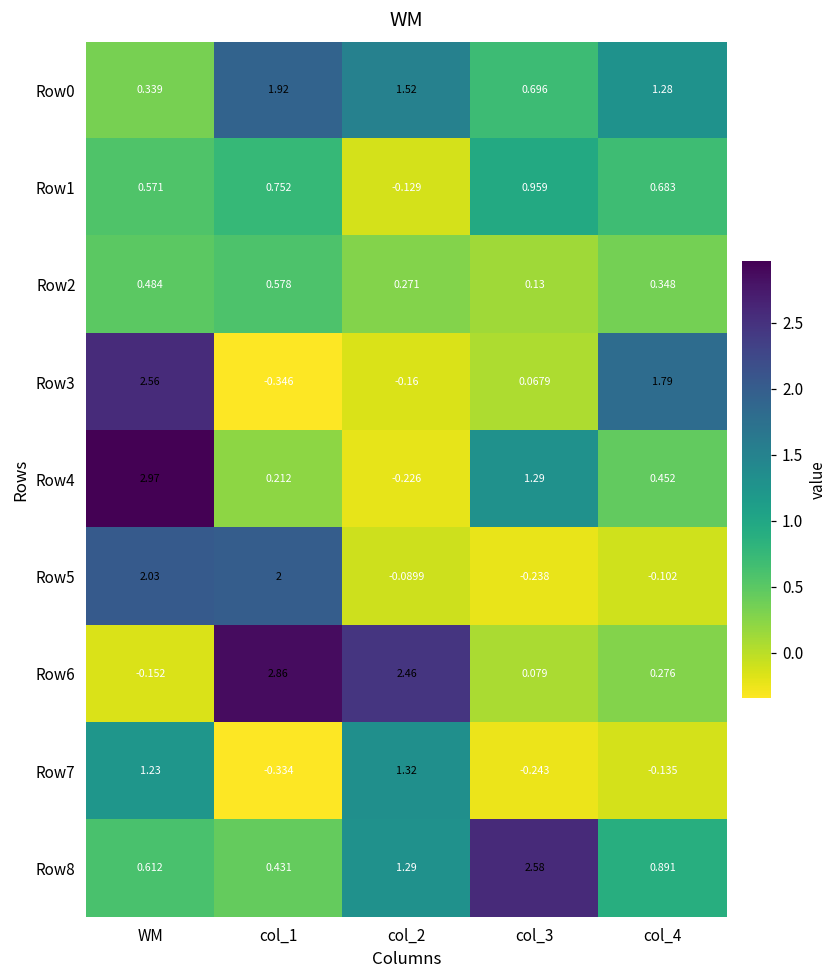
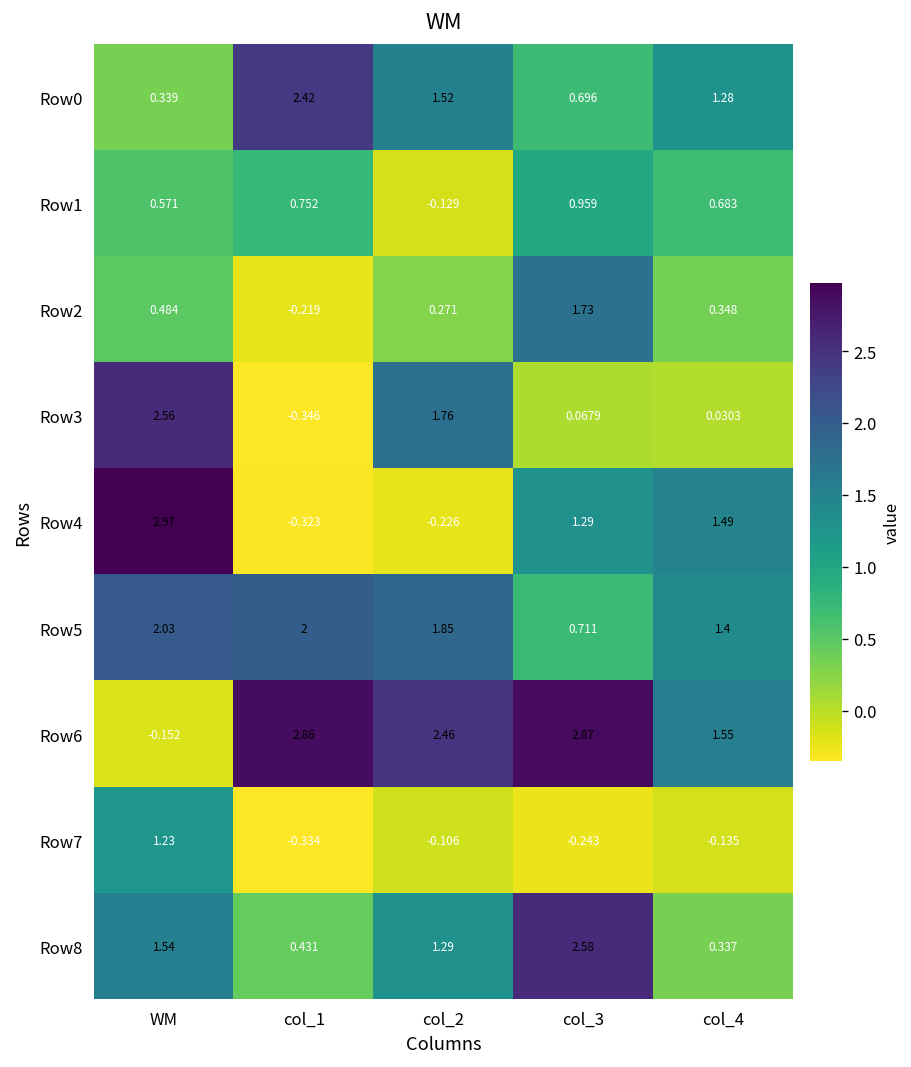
Row0, col_1: 1.92 -> 2.42
Row2, col_1: 0.578 -> -0.219
Row2, col_3: 0.13 -> 1.73
Row3, col_2: -0.16 -> 1.76
Row3, col_4: 1.79 -> 0.0303
Row4, col_1: 0.212 -> -0.323
Row4, col_4: 0.452 -> 1.49
Row5, col_2: -0.0899 -> 1.85
Row5, col_3: -0.238 -> 0.711
Row5, col_4: -0.102 -> 1.4
Row6, col_3: 0.079 -> 2.87
Row6, col_4: 0.276 -> 1.55
Row7, col_2: 1.32 -> -0.106
Row8, WM: 0.612 -> 1.54
Row8, col_4: 0.891 -> 0.337
